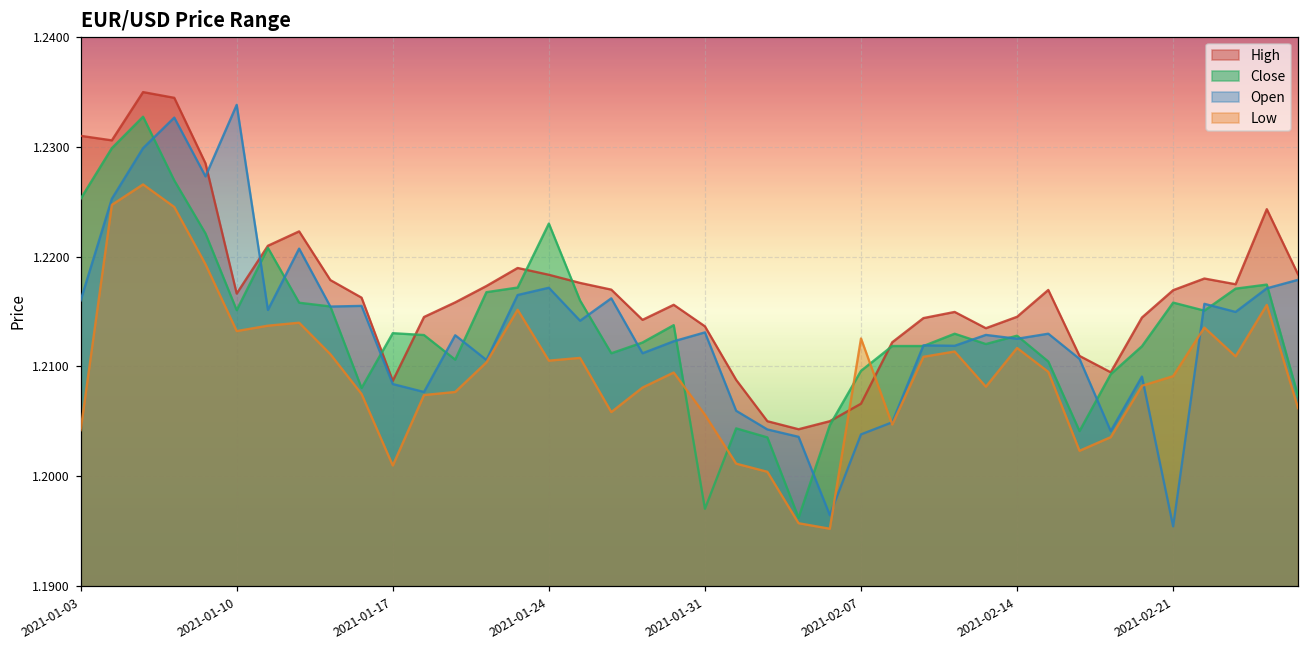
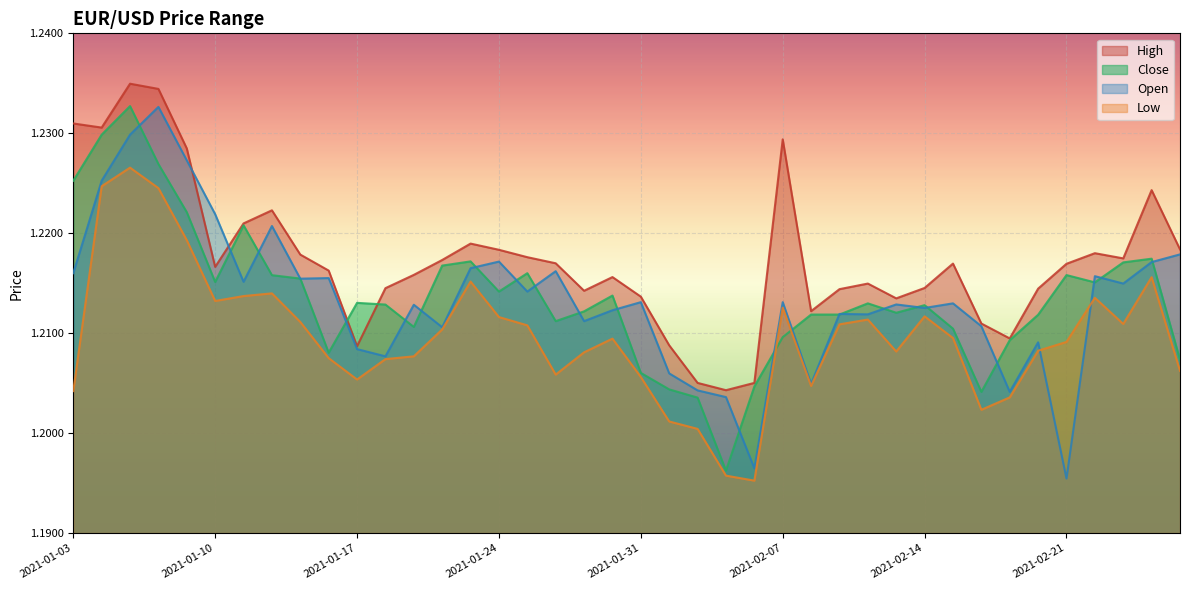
Open, 2021-01-10: 1.234 -> 1.222
Low, 2021-01-17: 1.201 -> 1.205
Close, 2021-01-24: 1.223 -> 1.214
Low, 2021-01-24: 1.211 -> 1.212
Close, 2021-01-31: 1.197 -> 1.206
High, 2021-02-07: 1.207 -> 1.229
Open, 2021-02-07: 1.204 -> 1.213
